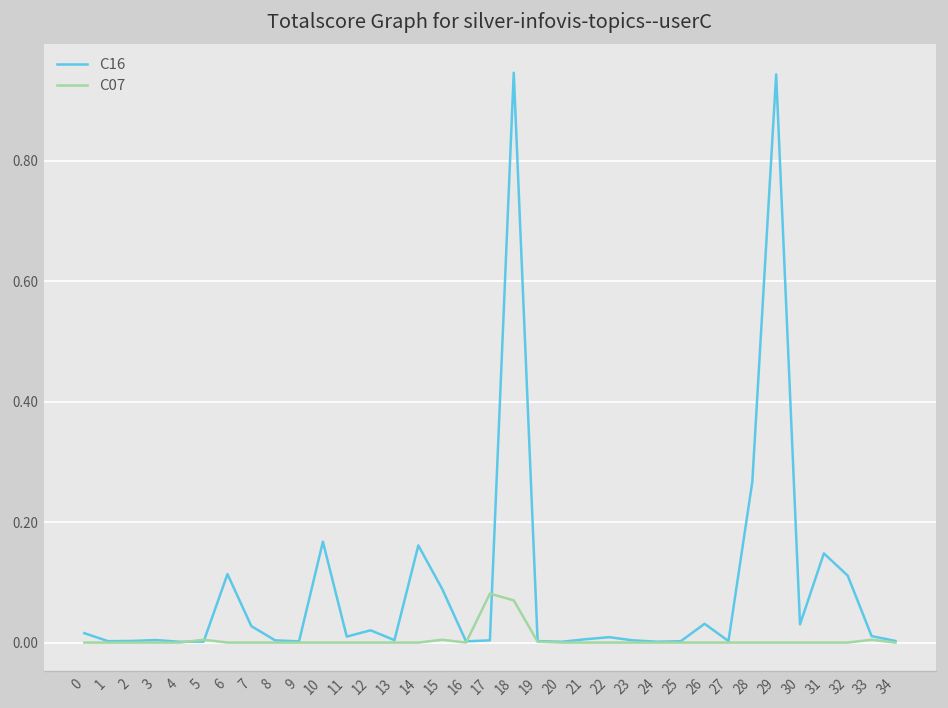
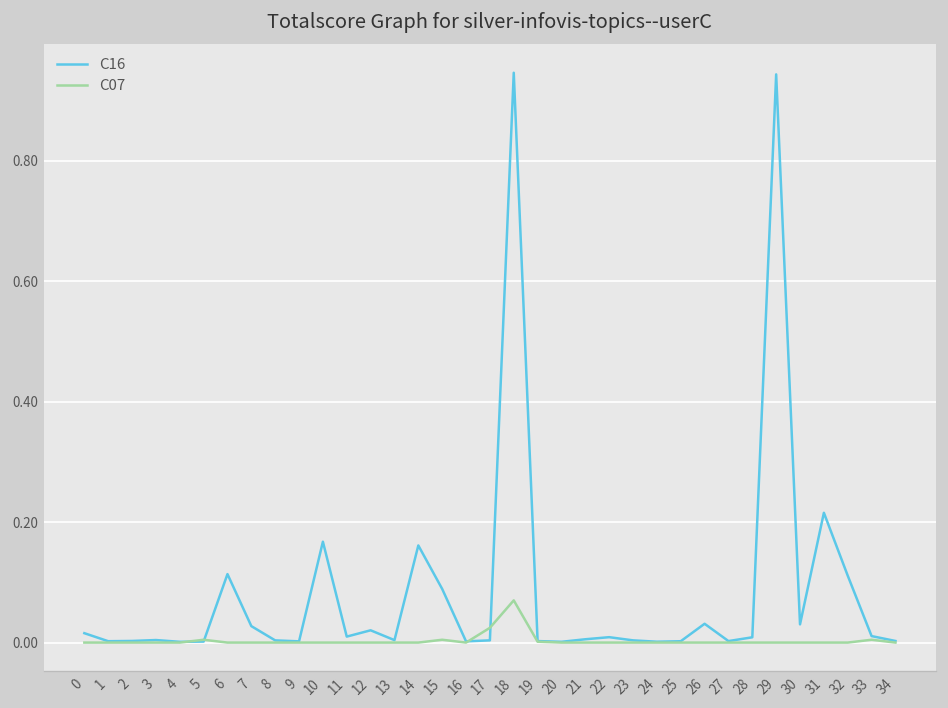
C07, 17: 0.08 -> 0.02
C16, 28: 0.27 -> 0.01
C16, 31: 0.15 -> 0.22
